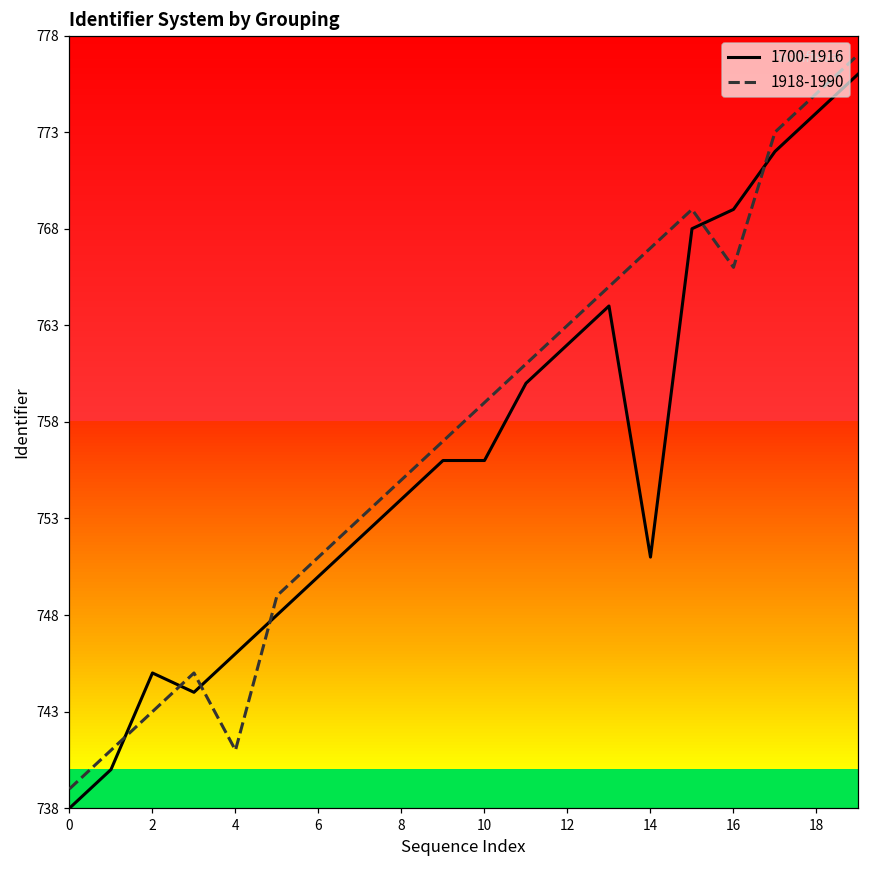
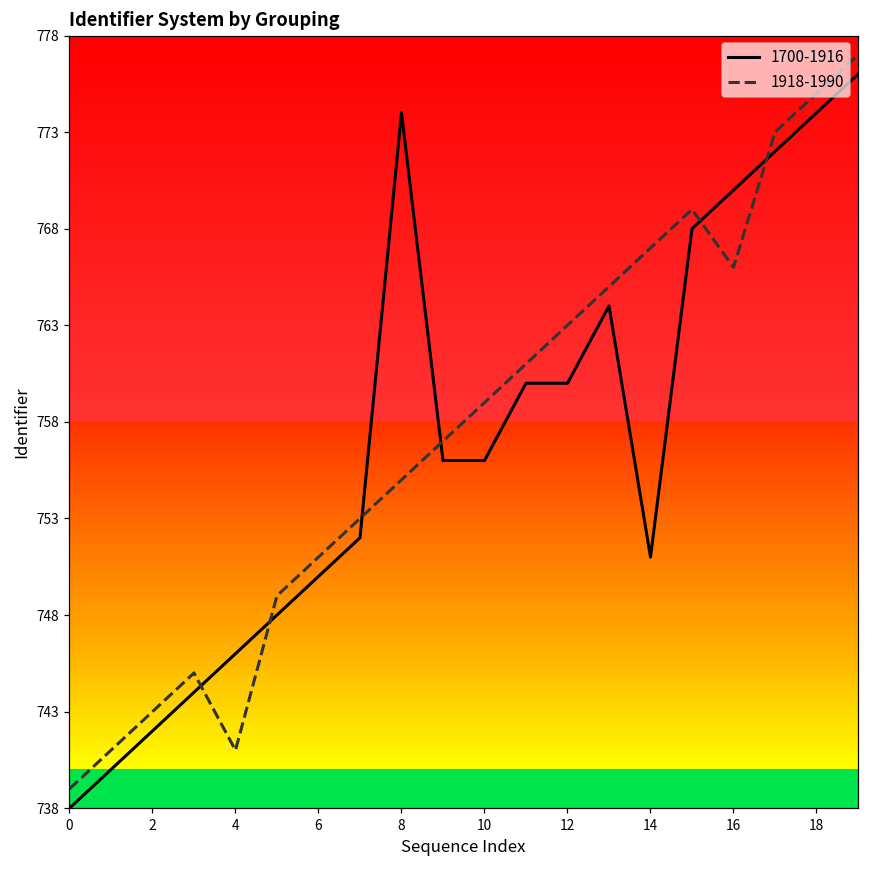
1700-1916, 2: 745 -> 742
1700-1916, 8: 754 -> 774
1700-1916, 12: 762 -> 760
1700-1916, 16: 769 -> 770
